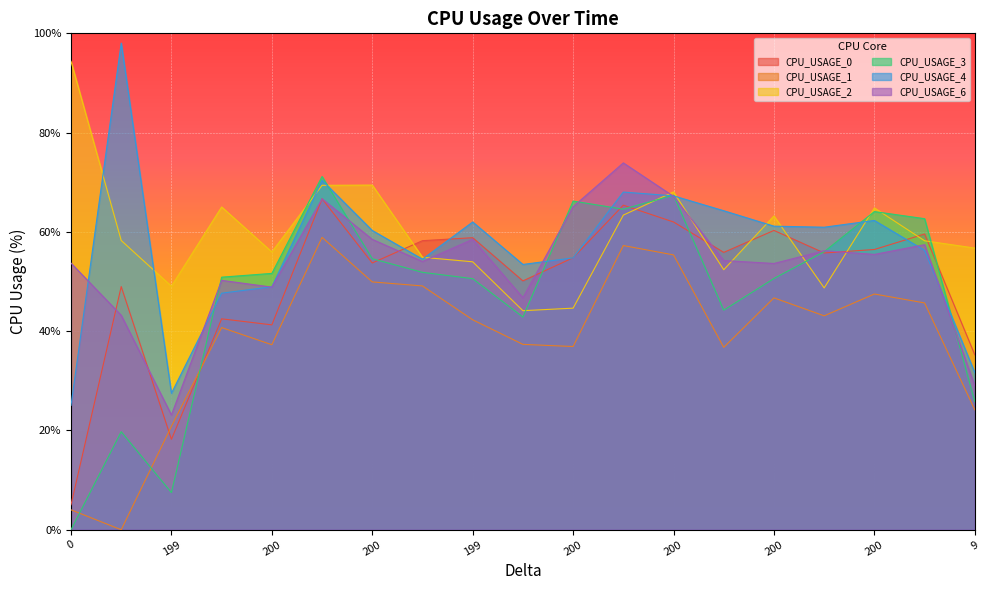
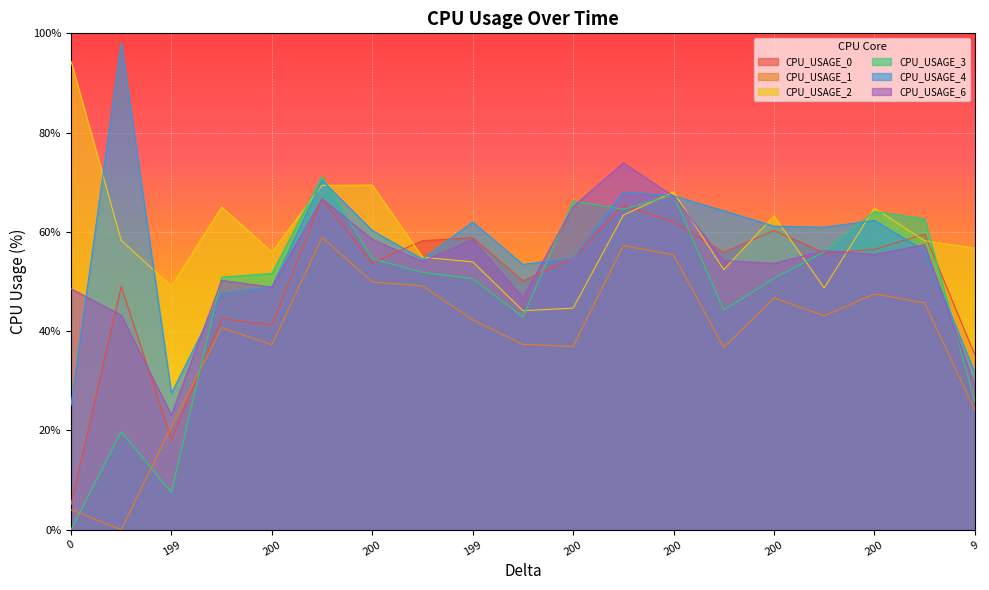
CPU_USAGE_6, 0: 54% -> 49%
